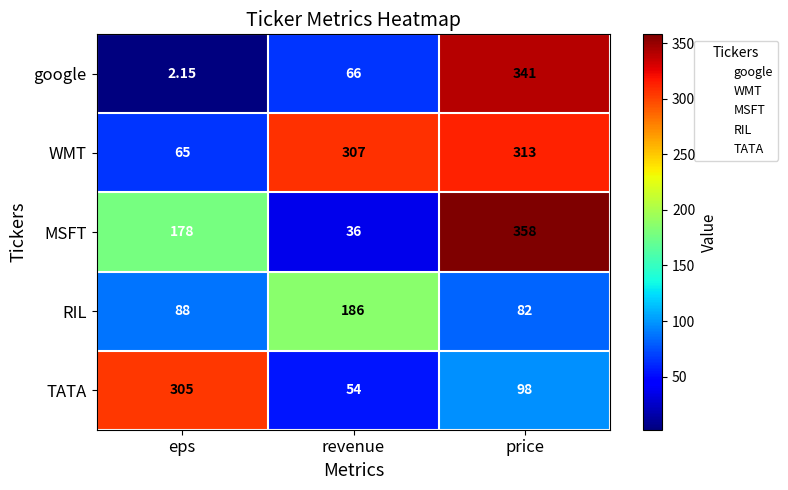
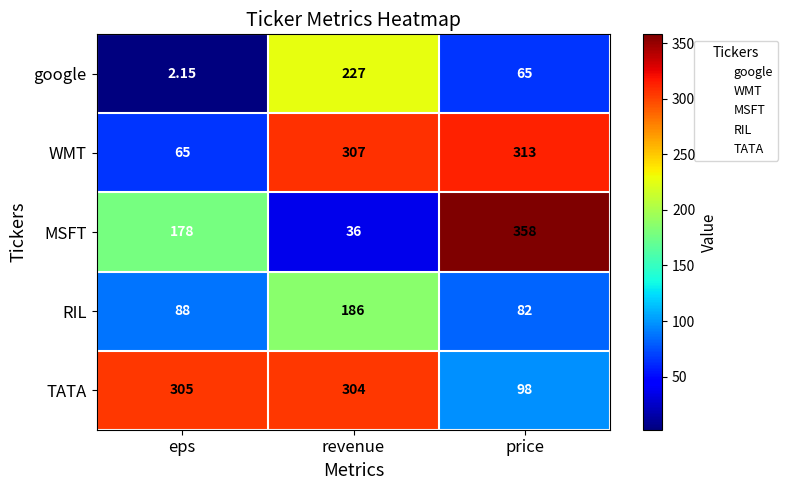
google, revenue: 66 -> 227
google, price: 341 -> 65
TATA, revenue: 54 -> 304
